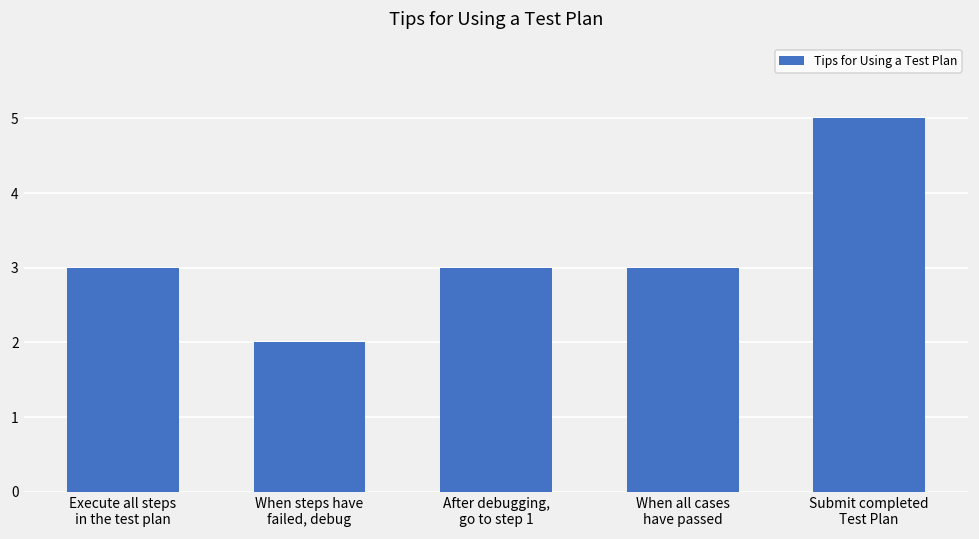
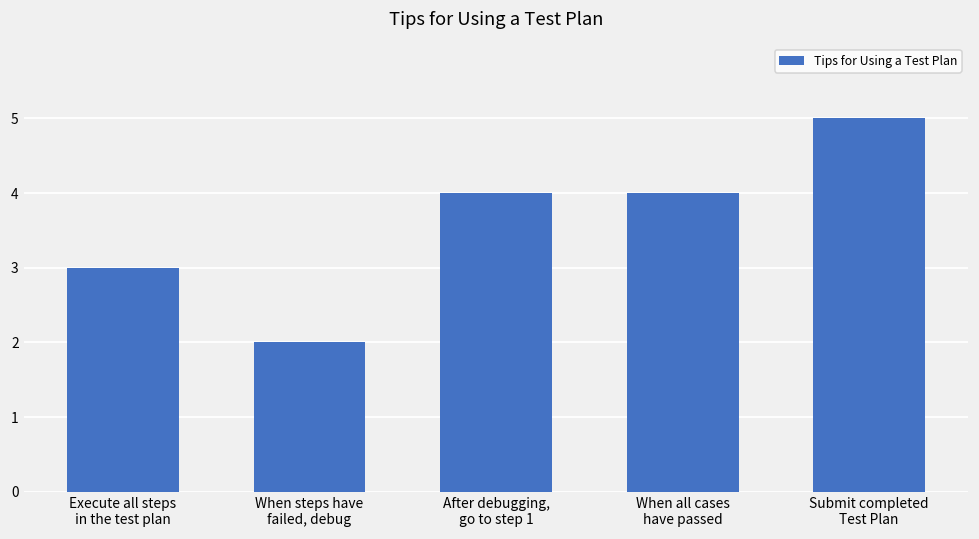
After debugging, go to step 1: 3 -> 4
When all cases have passed: 3 -> 4
